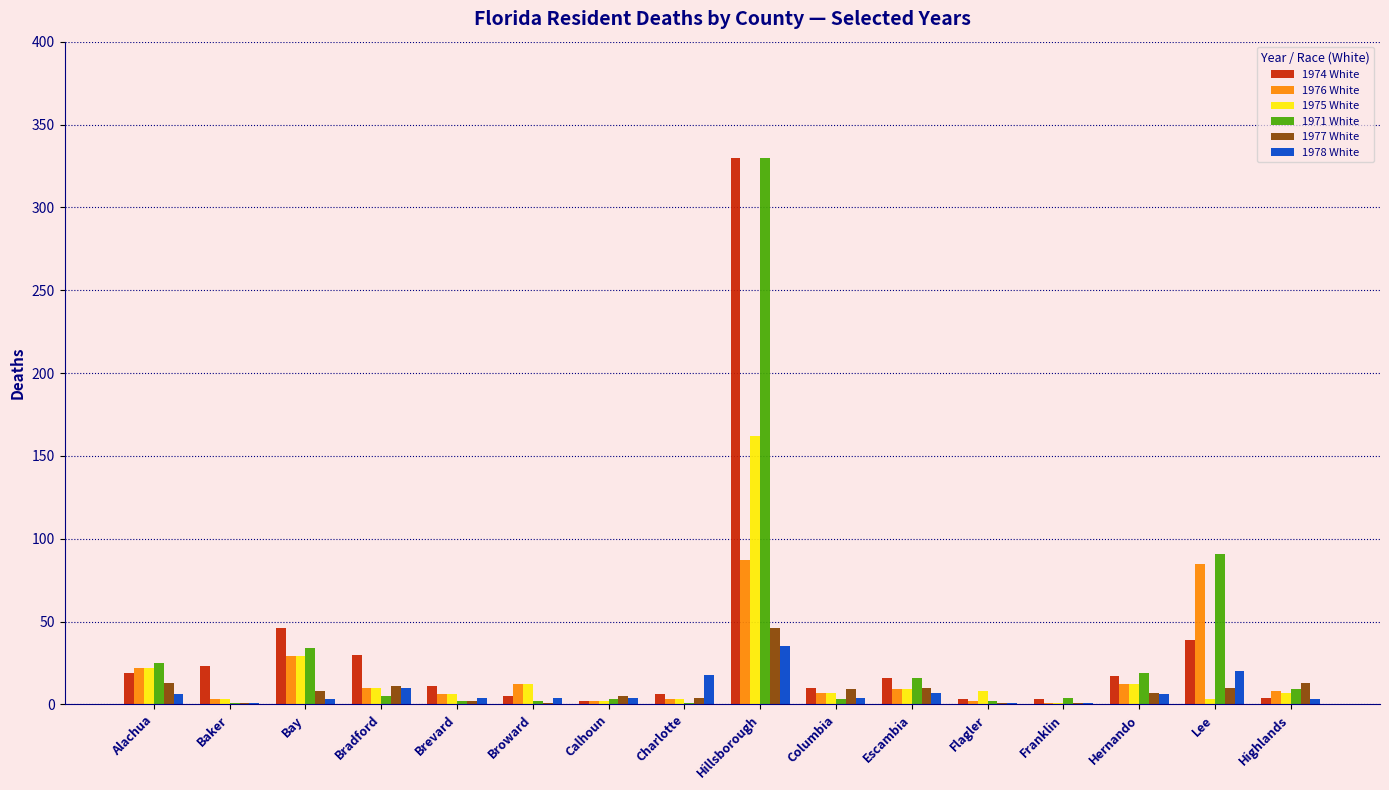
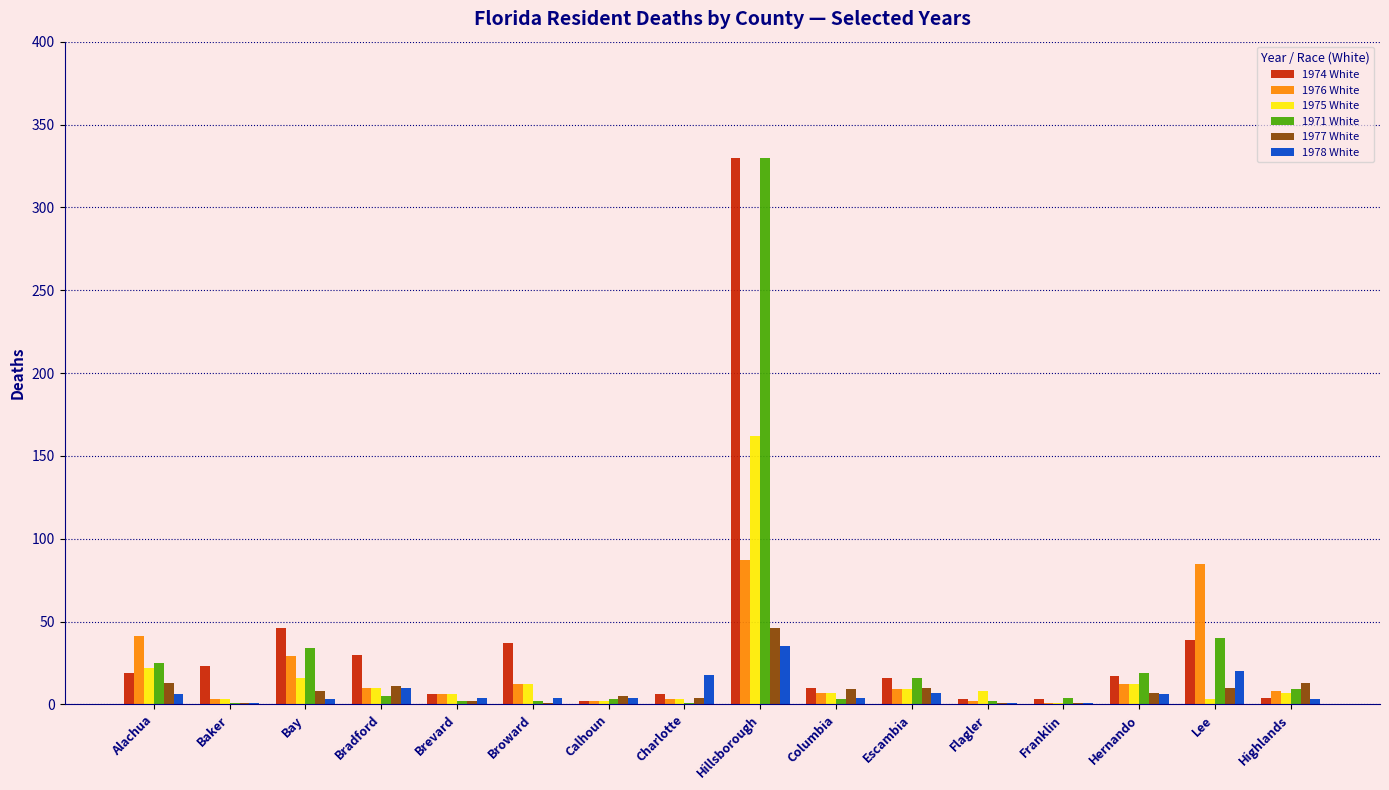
1976 White, Alachua: 22 -> 41
1975 White, Bay: 29 -> 16
1974 White, Brevard: 11 -> 6
1974 White, Broward: 5 -> 37
1971 White, Lee: 91 -> 40
